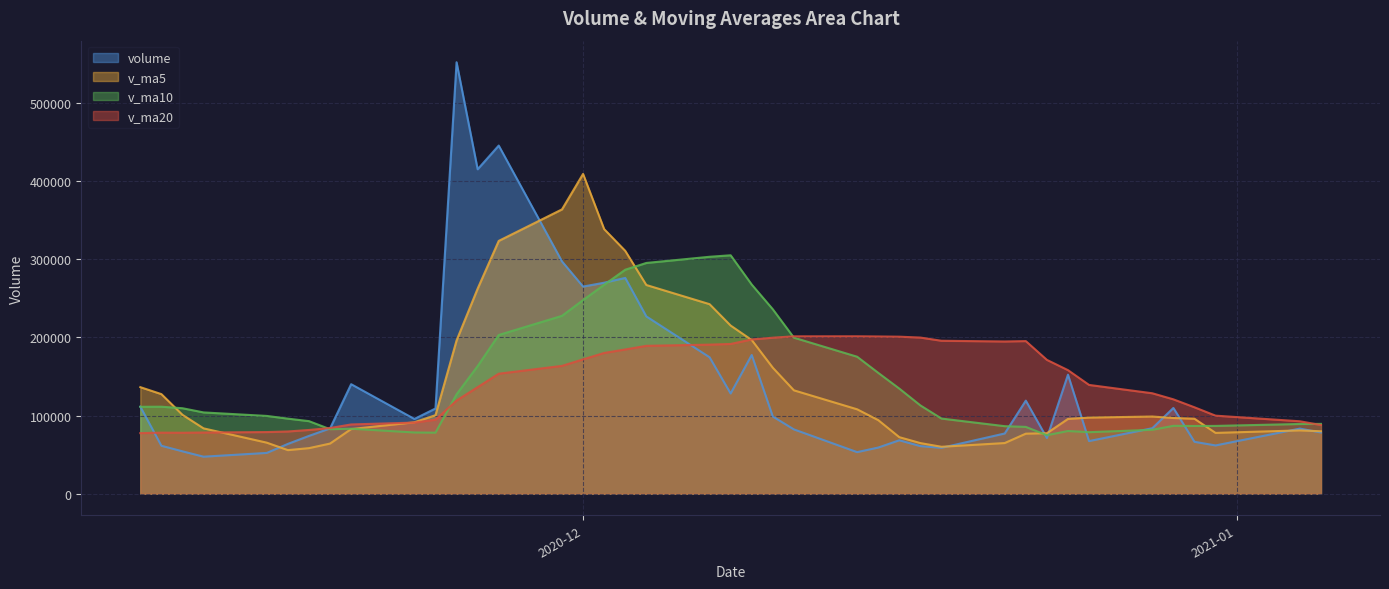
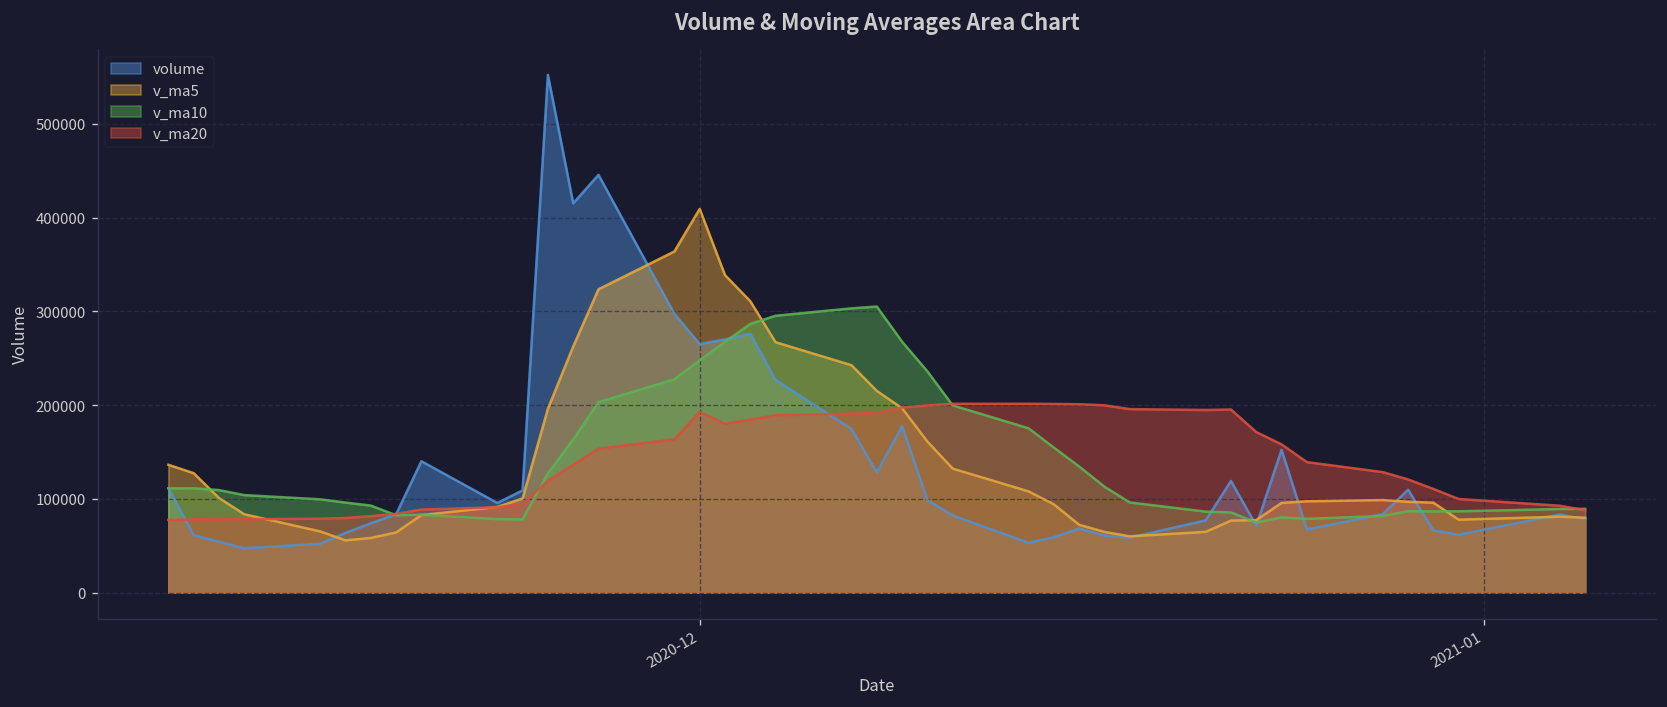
v_ma20, 2020-12: 170000 -> 190000
